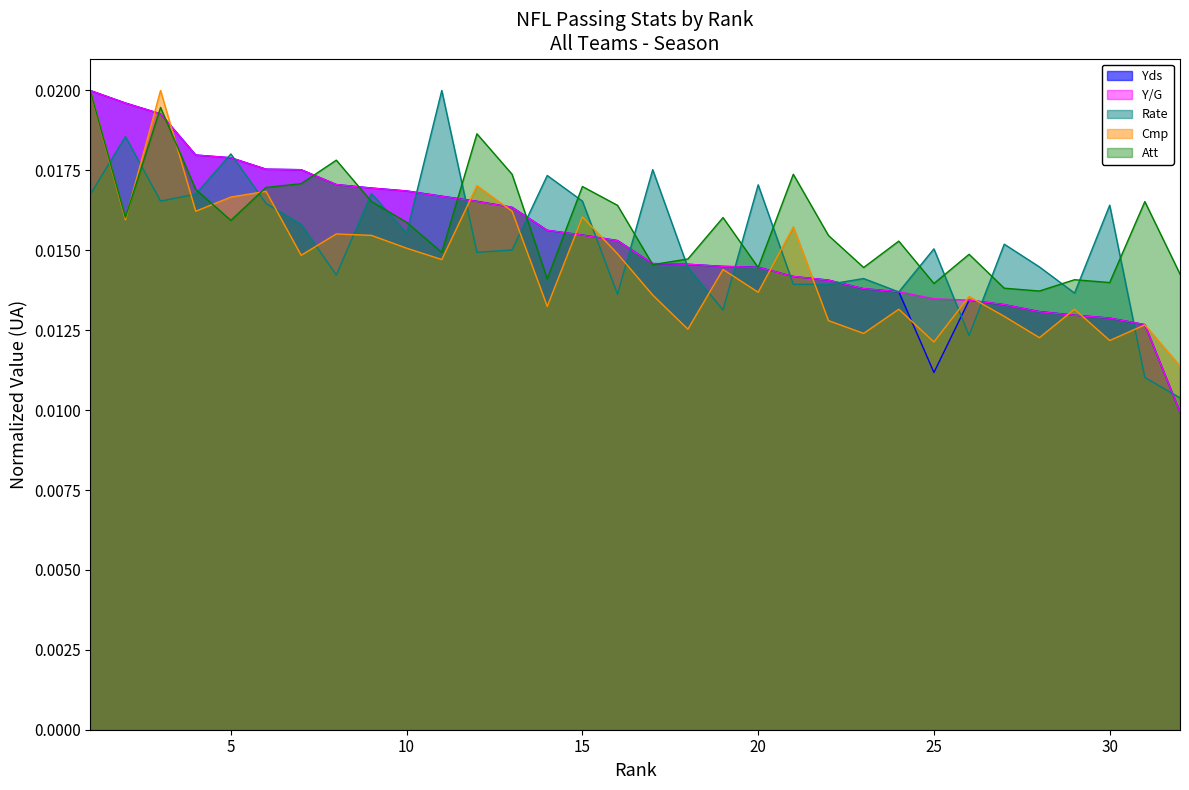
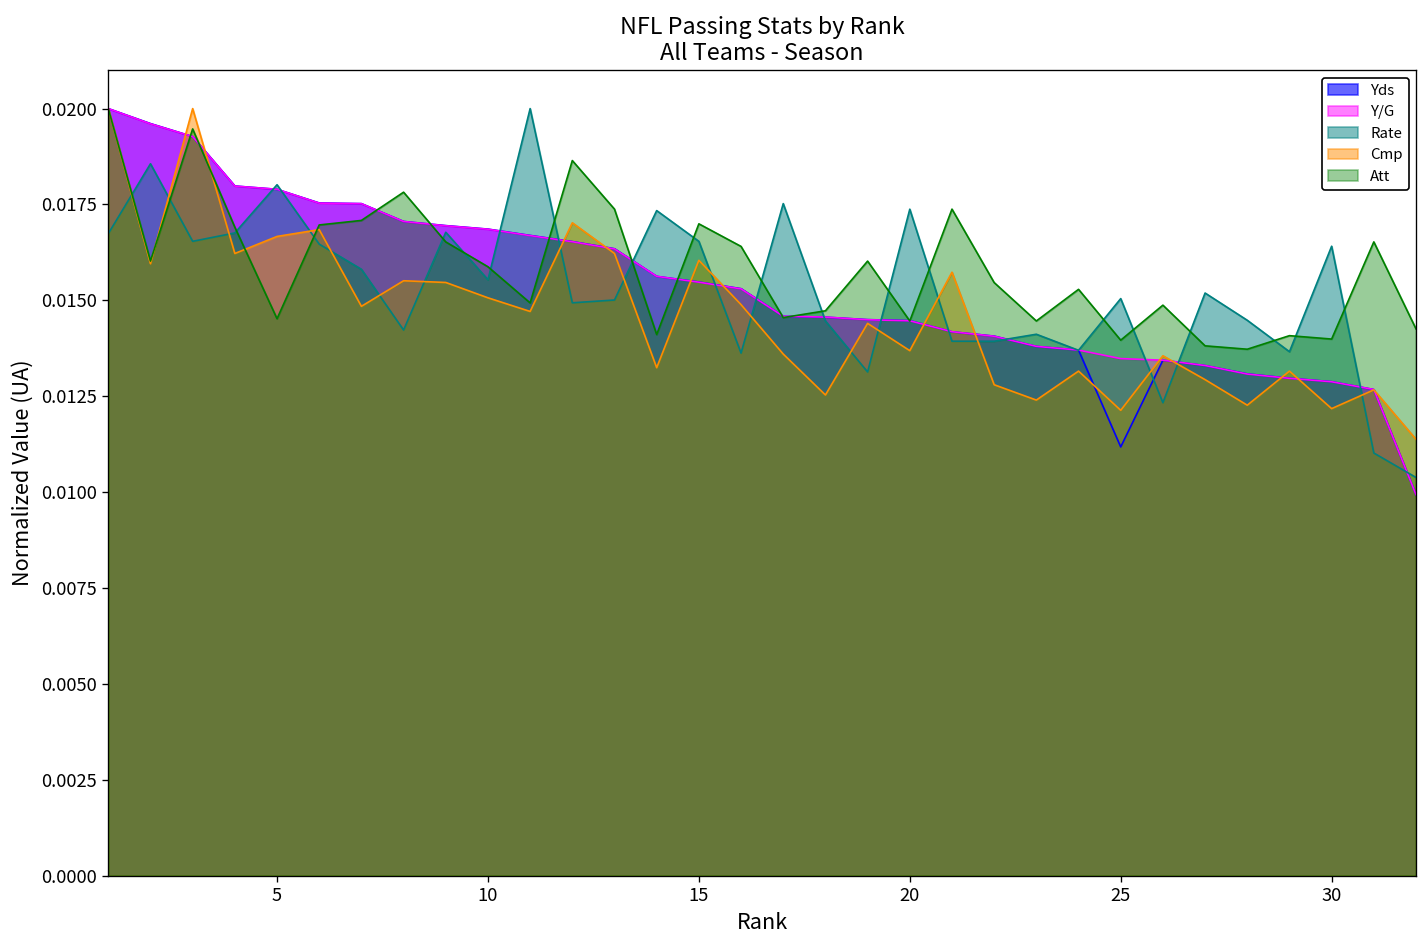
Att, 5: 0.0159 -> 0.0145
Rate, 20: 0.0170 -> 0.0174
